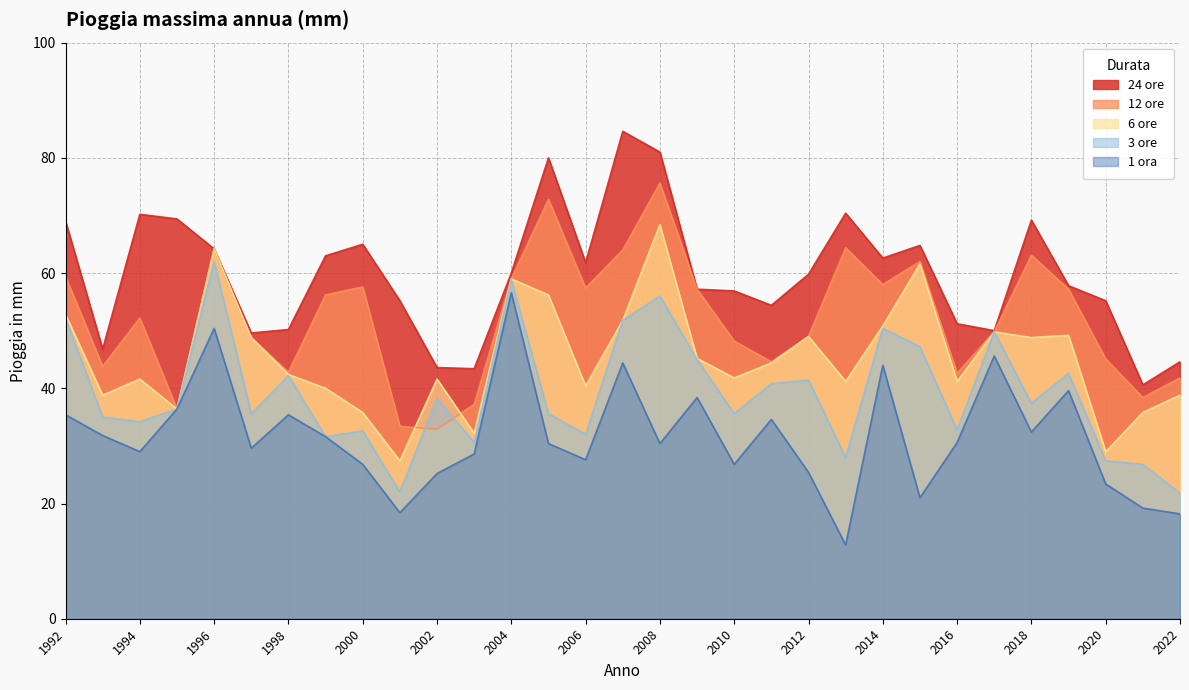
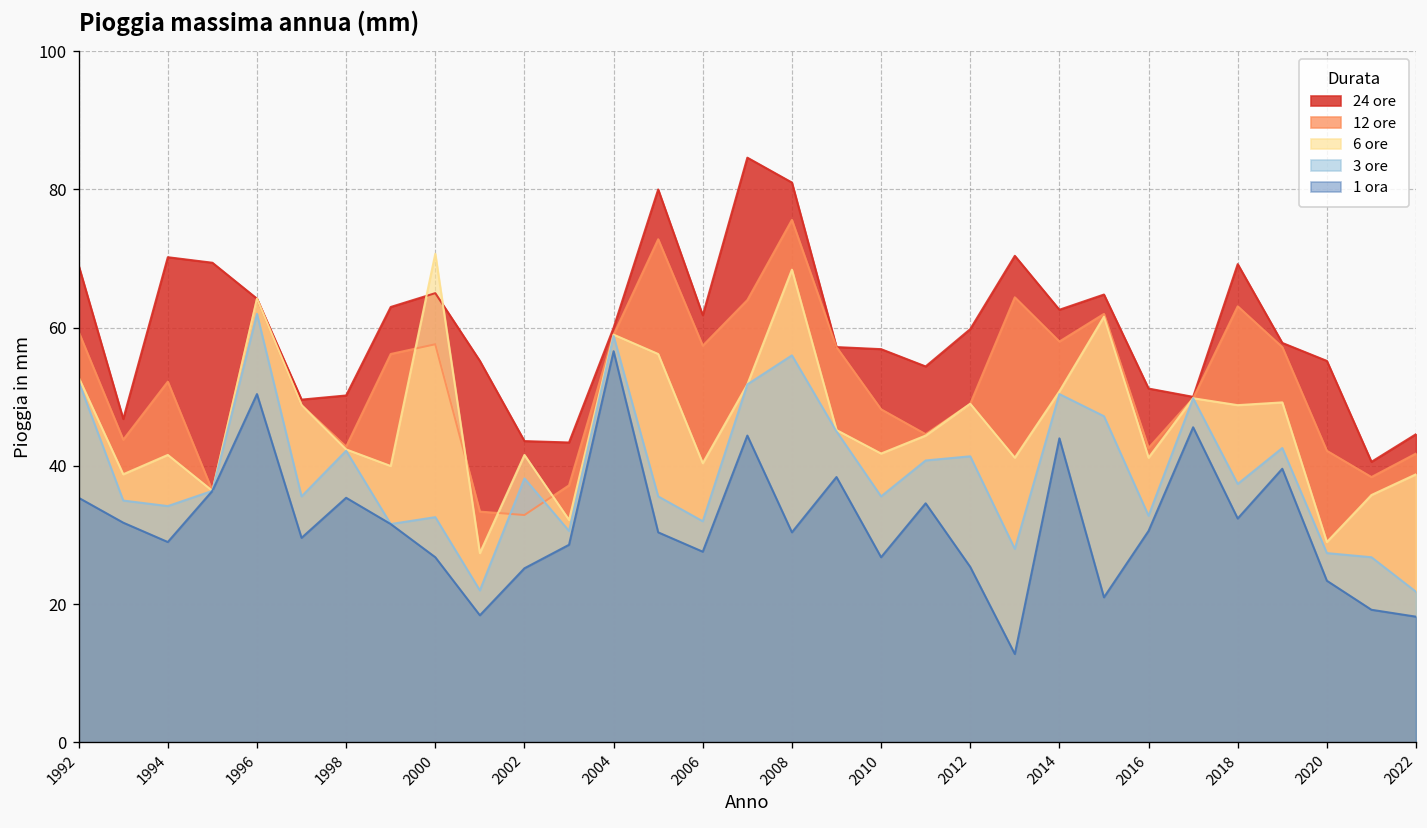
6 ore, 2000: 36 -> 71
12 ore, 2020: 45 -> 42
